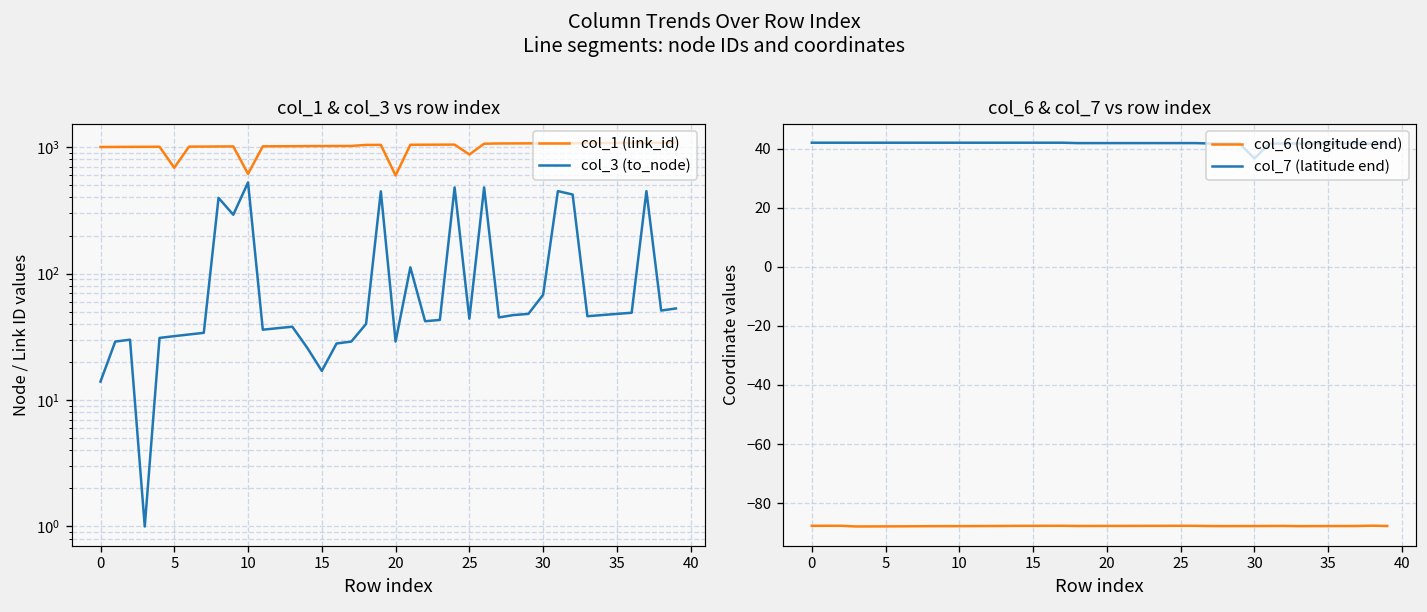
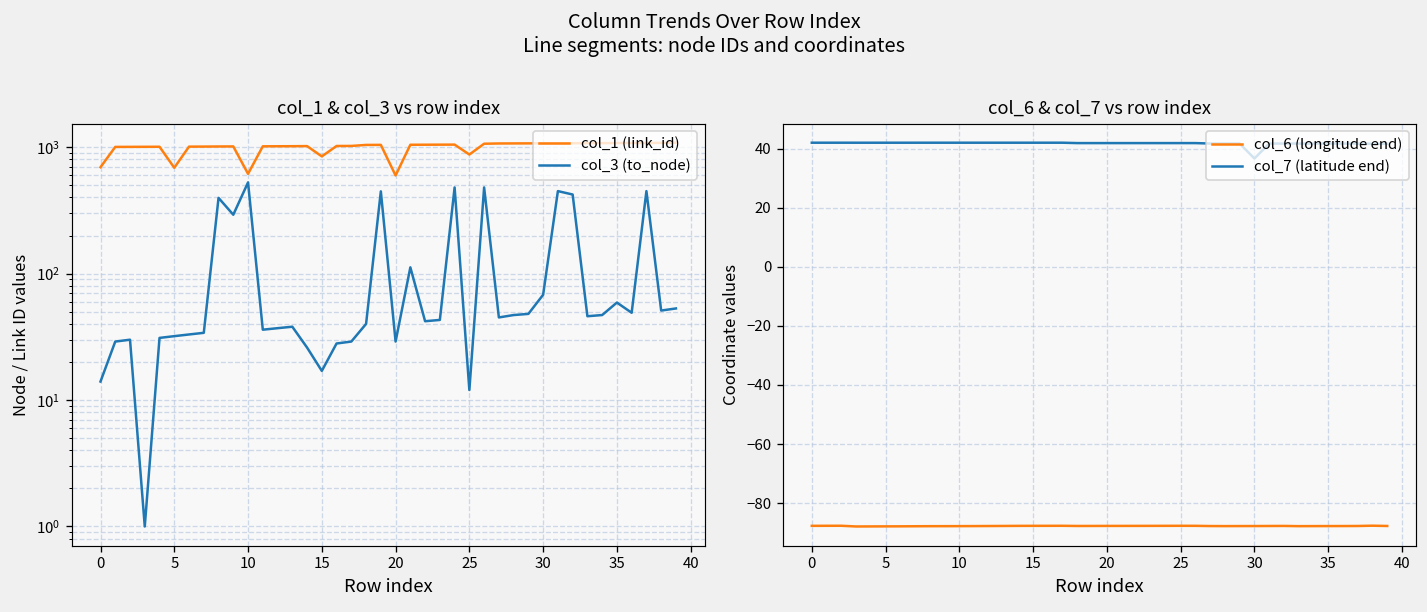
col_1 & col_3 vs row index, col_1 (link_id), 0: 1000 -> 700
col_1 & col_3 vs row index, col_1 (link_id), 15: 1000 -> 800
col_1 & col_3 vs row index, col_3 (to_node), 25: 44 -> 12
col_1 & col_3 vs row index, col_3 (to_node), 35: 50 -> 60
